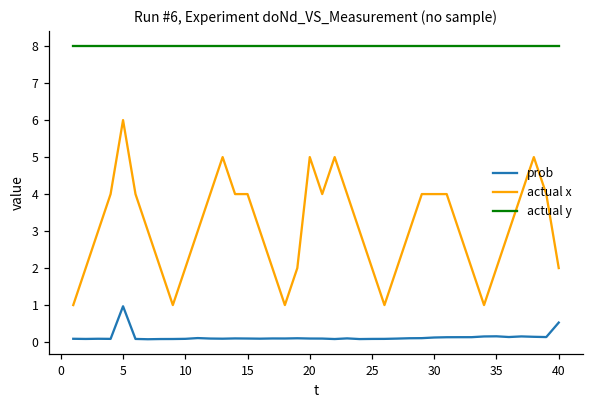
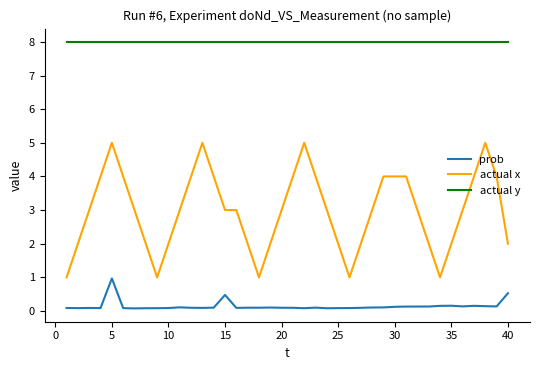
actual x, 5: 6 -> 5
prob, 15: 0.1 -> 0.5
actual x, 15: 4 -> 3
actual x, 20: 5 -> 3
